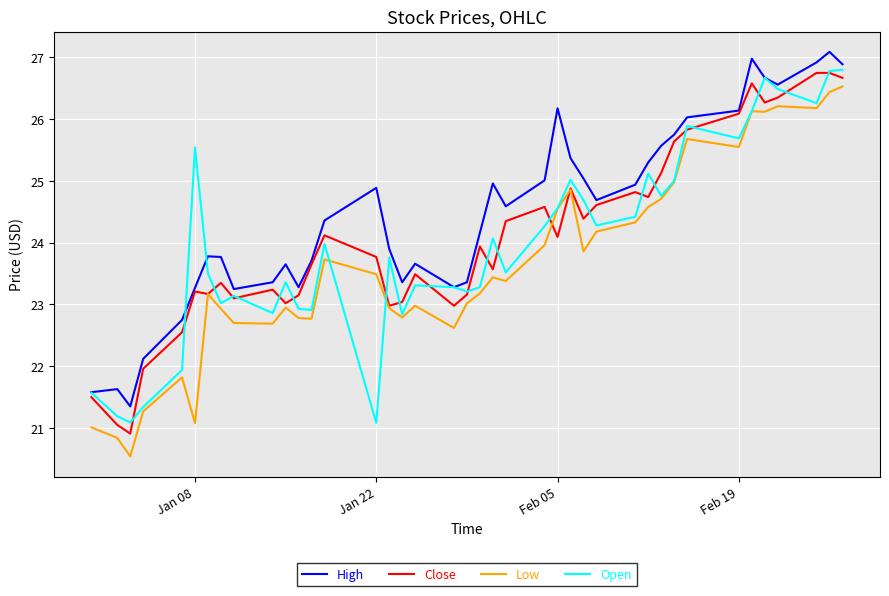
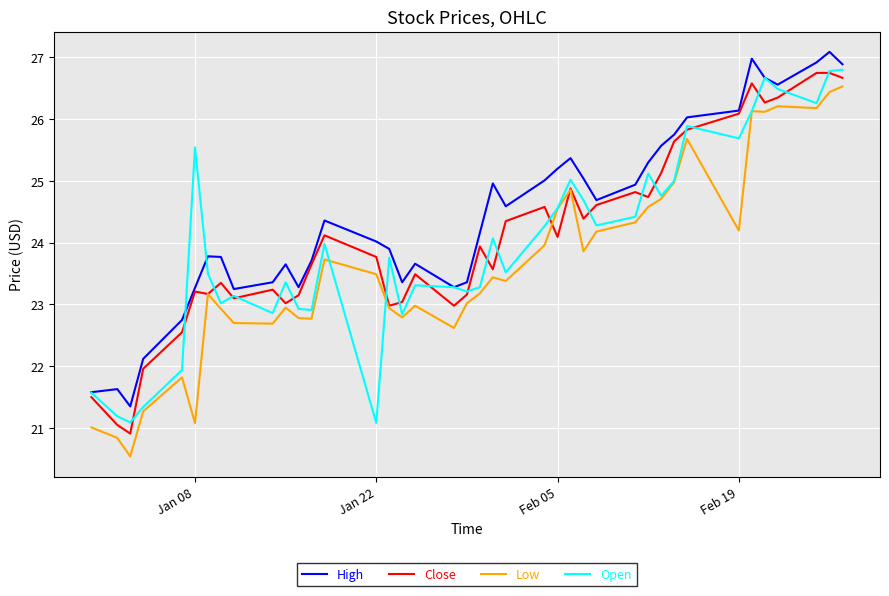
High, Jan 22: 24.9 -> 24.0
High, Feb 05: 26.2 -> 25.2
Low, Feb 19: 25.5 -> 24.2
